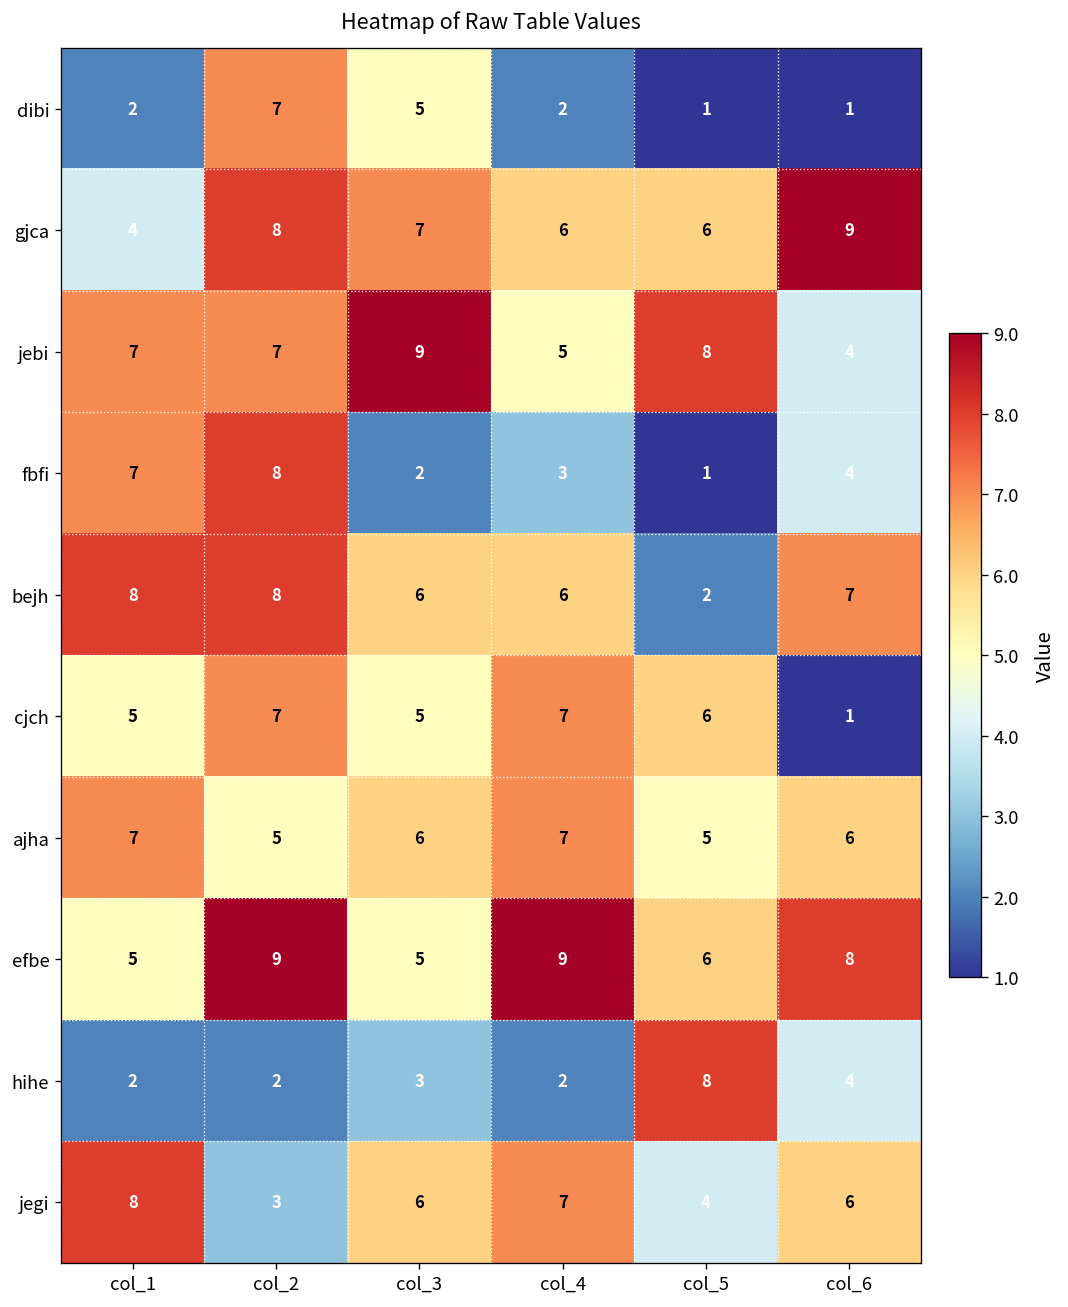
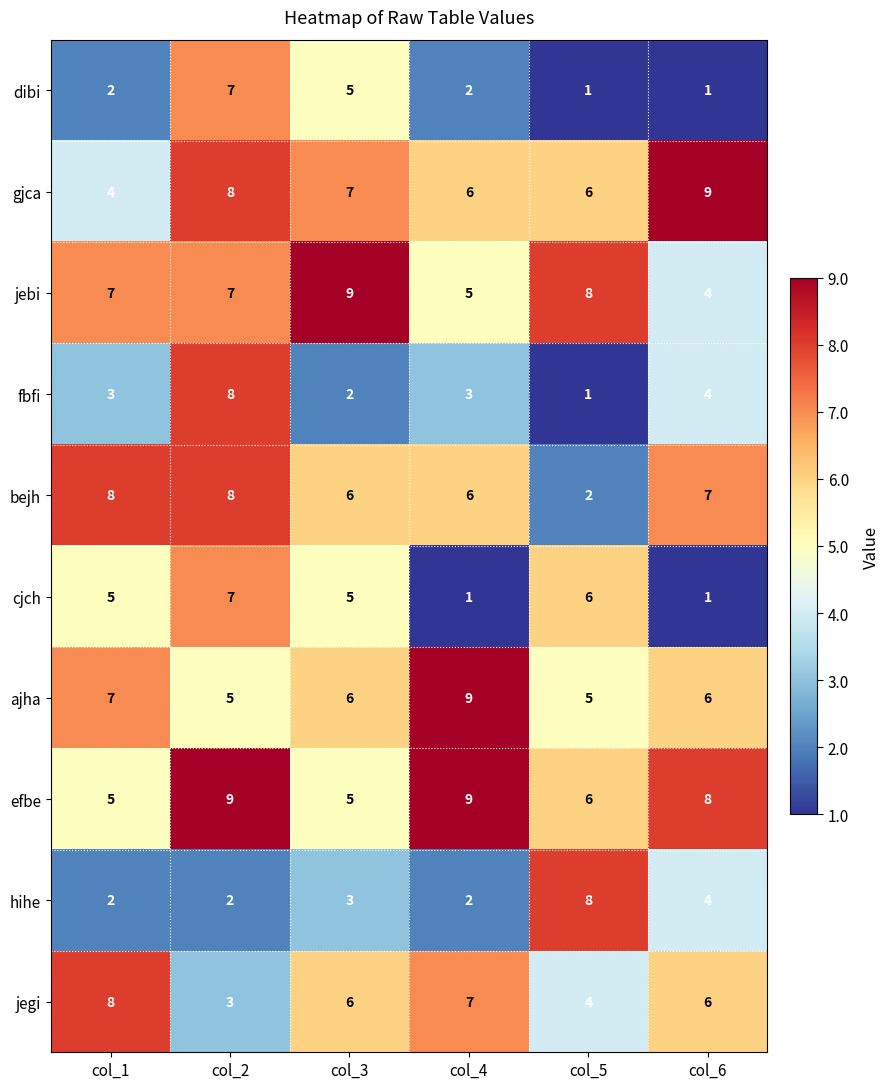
fbfi, col_1: 7 -> 3
cjch, col_4: 7 -> 1
ajha, col_4: 7 -> 9
